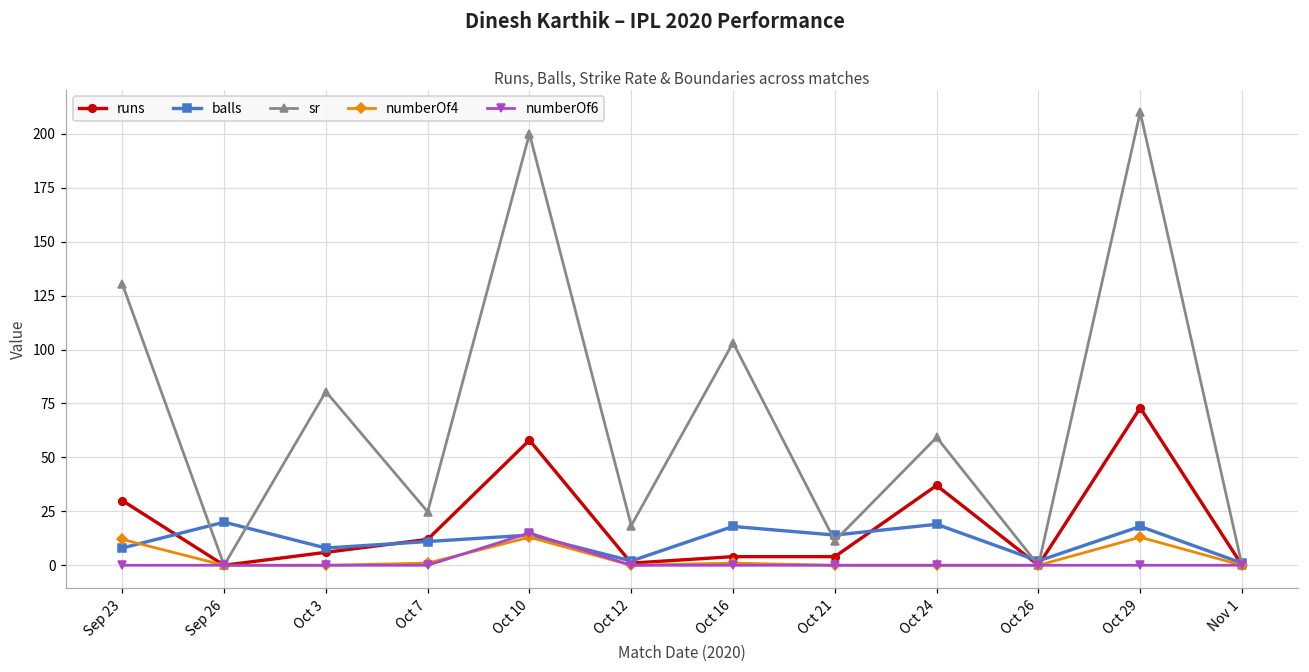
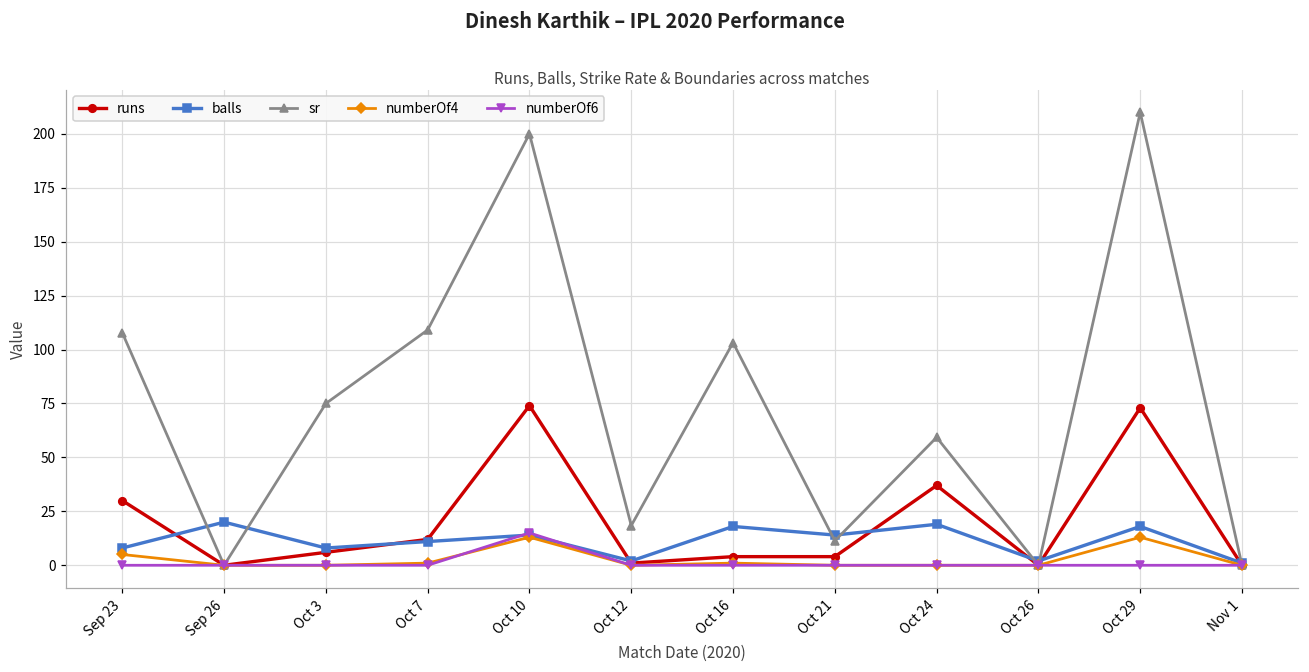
sr, Sep 23: 130 -> 108
numberOf4, Sep 23: 12 -> 5
sr, Oct 3: 81 -> 75
sr, Oct 7: 25 -> 109
runs, Oct 10: 58 -> 74
